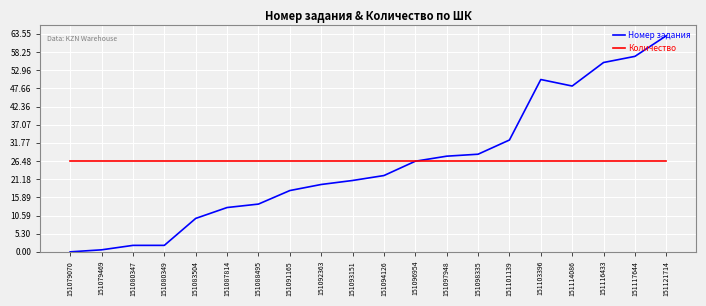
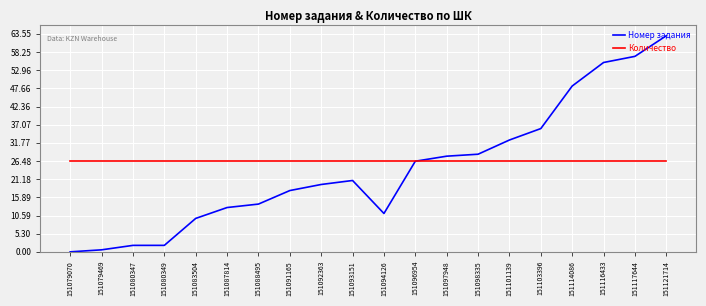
Номер задания, 151094126: 22 -> 11
Номер задания, 151103396: 50 -> 36
